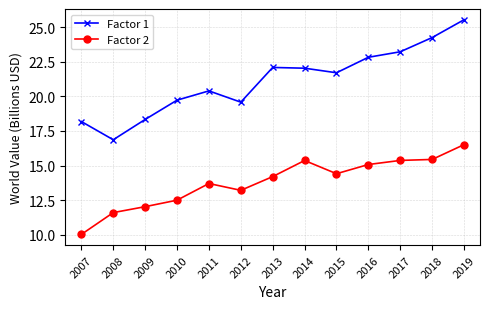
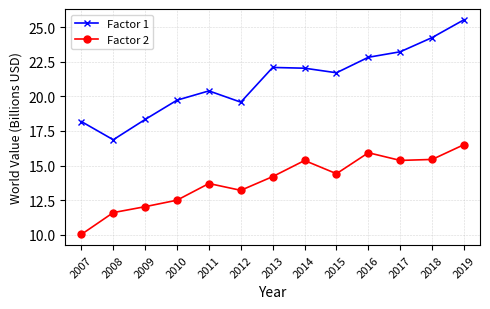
Factor 2, 2016: 15.1 -> 15.9
